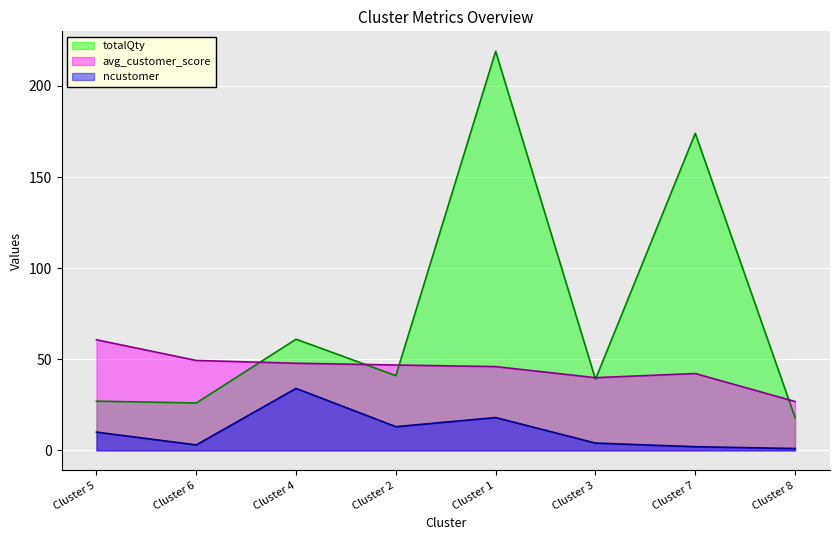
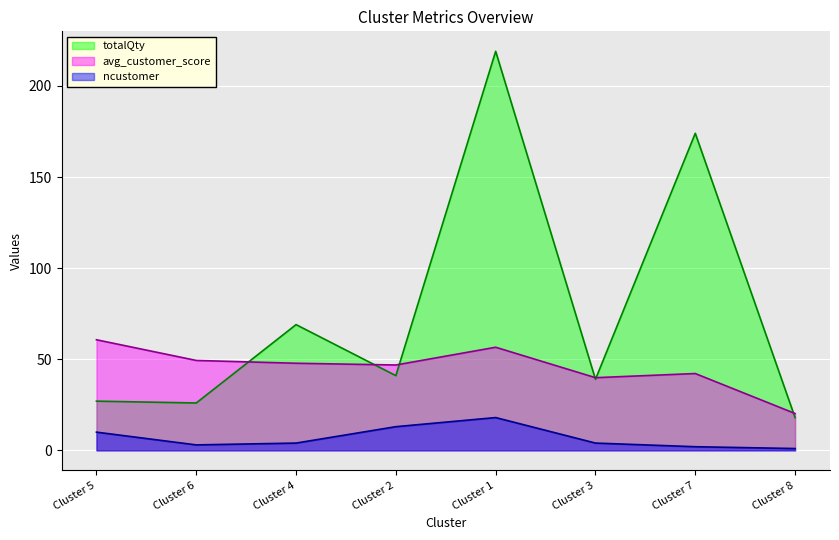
totalQty, Cluster 4: 61 -> 69
ncustomer, Cluster 4: 34 -> 4
avg_customer_score, Cluster 1: 46 -> 57
avg_customer_score, Cluster 8: 27 -> 20
